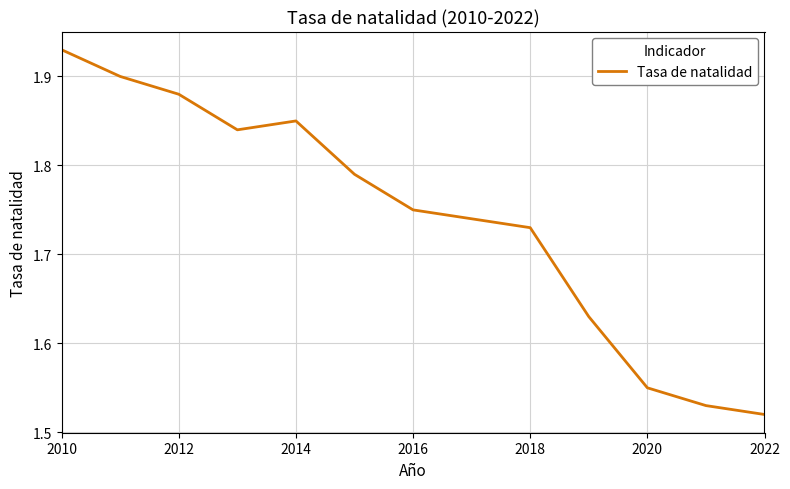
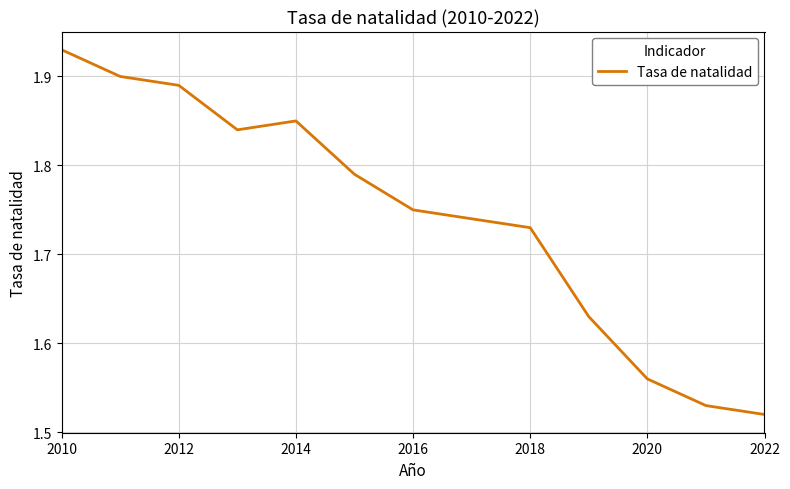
2012: 1.88 -> 1.89
2020: 1.55 -> 1.56
